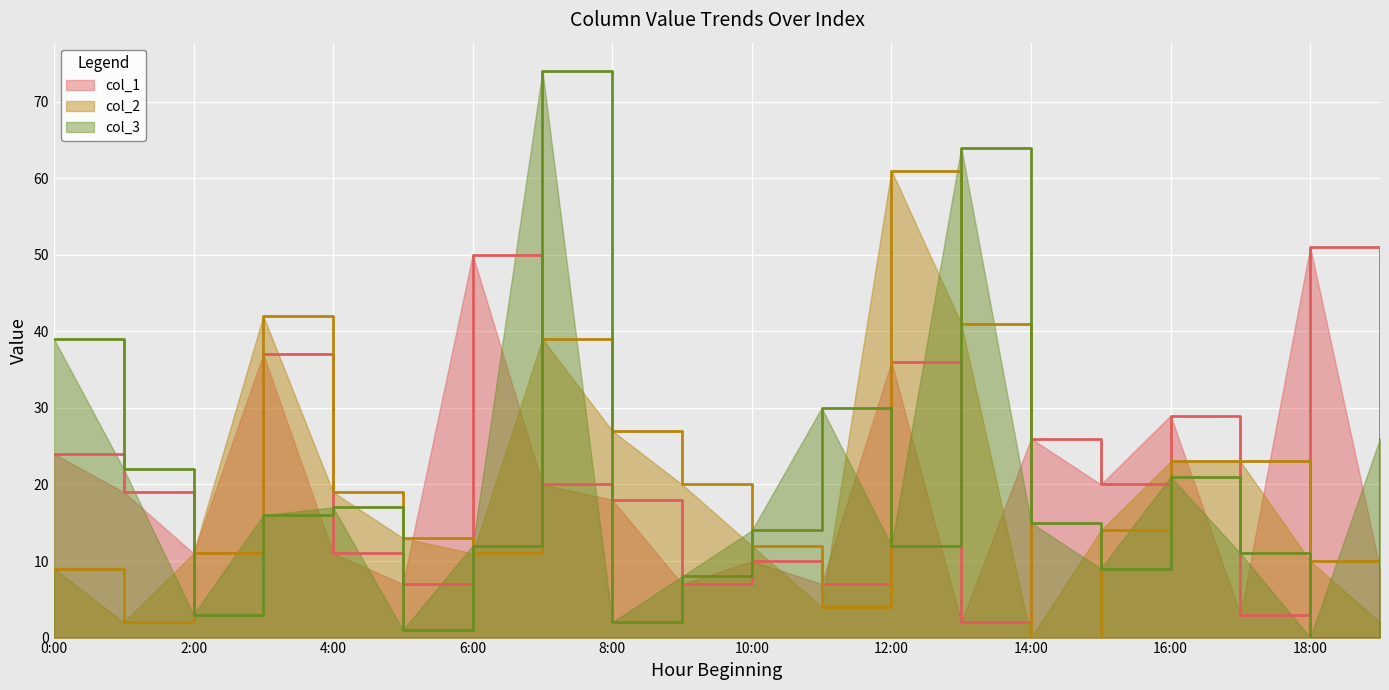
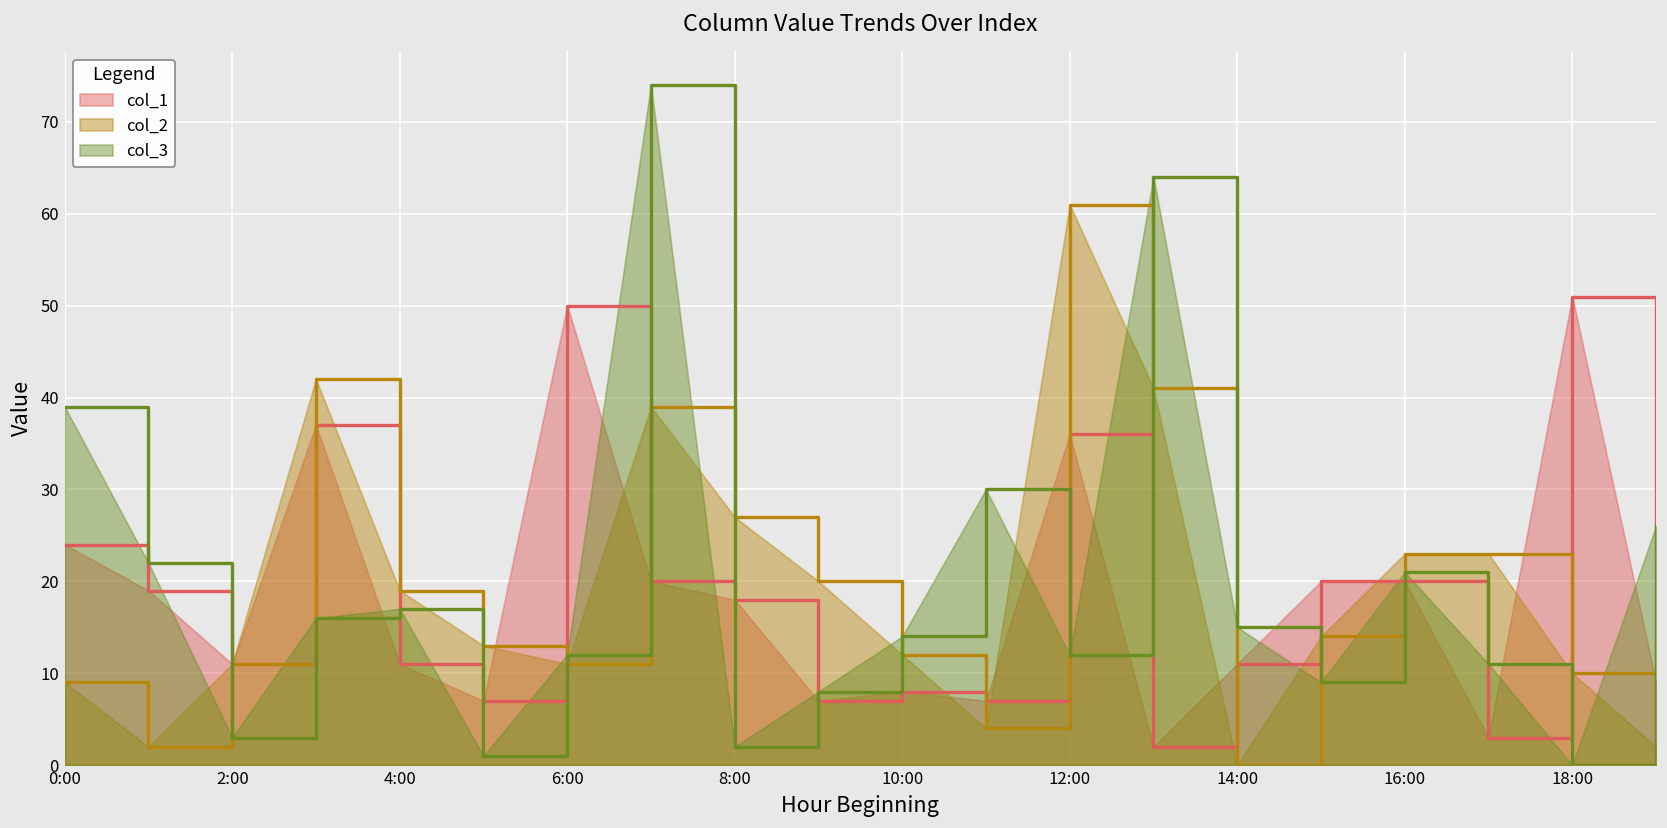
col_1, 10:00: 10 -> 8
col_1, 14:00: 26 -> 11
col_1, 16:00: 29 -> 20
